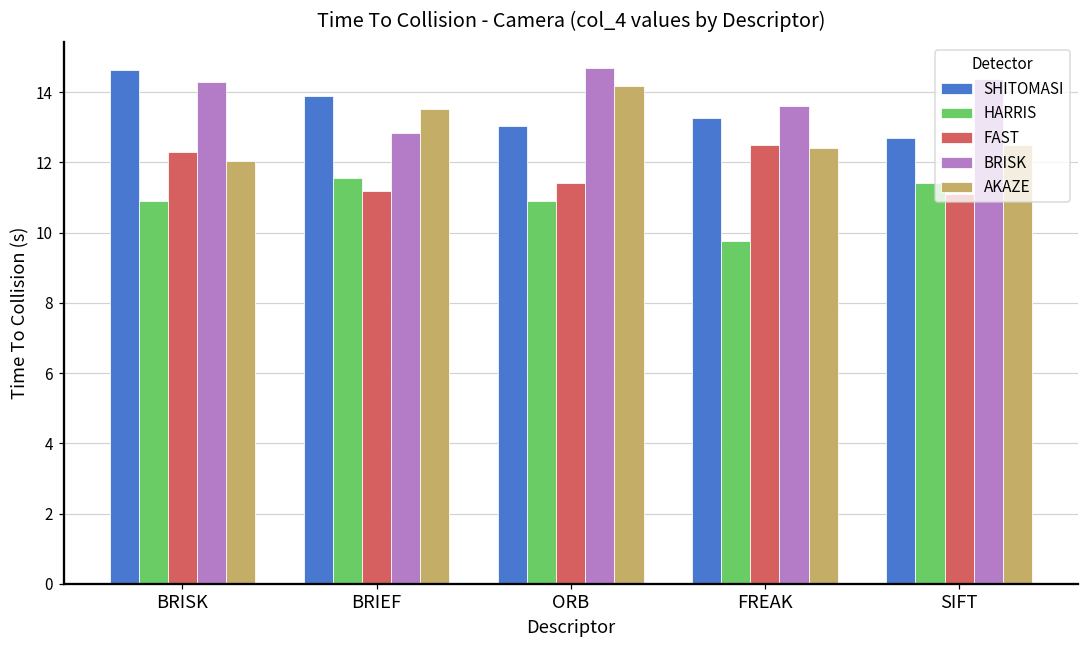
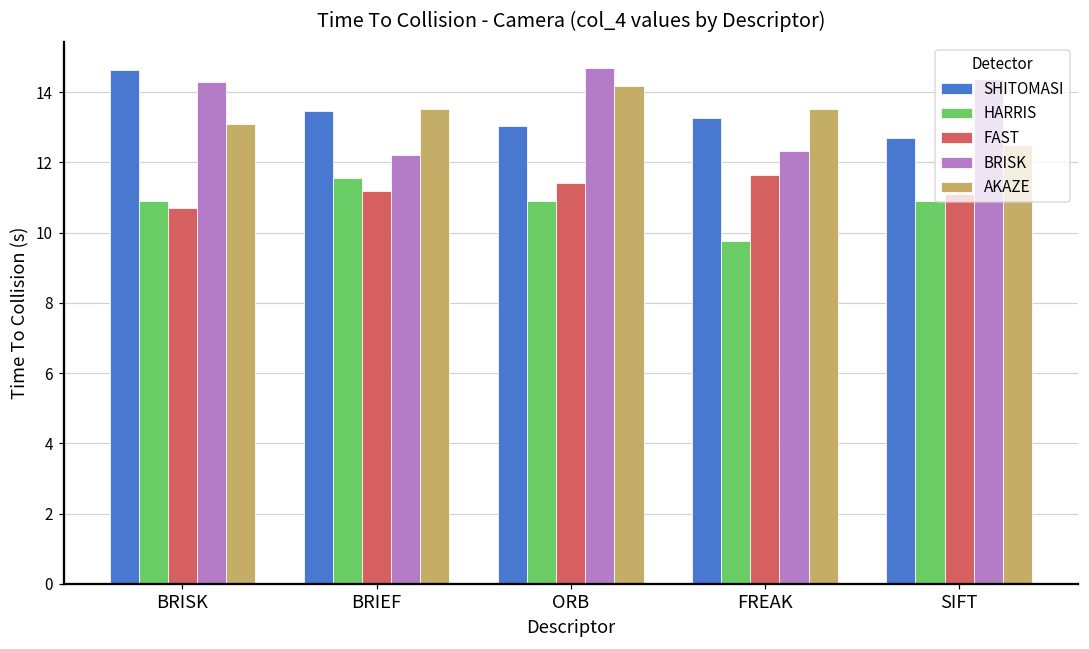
FAST, BRISK: 12.3 -> 10.7
AKAZE, BRISK: 12.1 -> 13.1
SHITOMASI, BRIEF: 13.9 -> 13.5
BRISK, BRIEF: 12.8 -> 12.2
FAST, FREAK: 12.5 -> 11.7
BRISK, FREAK: 13.6 -> 12.3
AKAZE, FREAK: 12.4 -> 13.5
HARRIS, SIFT: 11.4 -> 10.9
